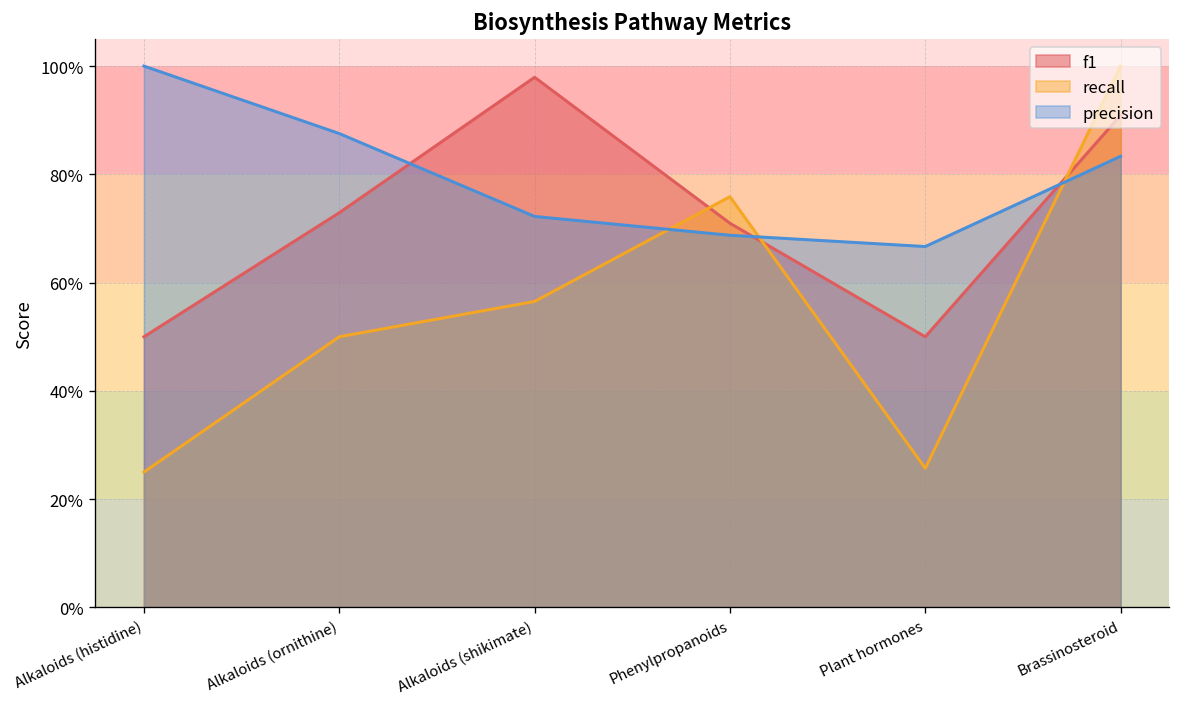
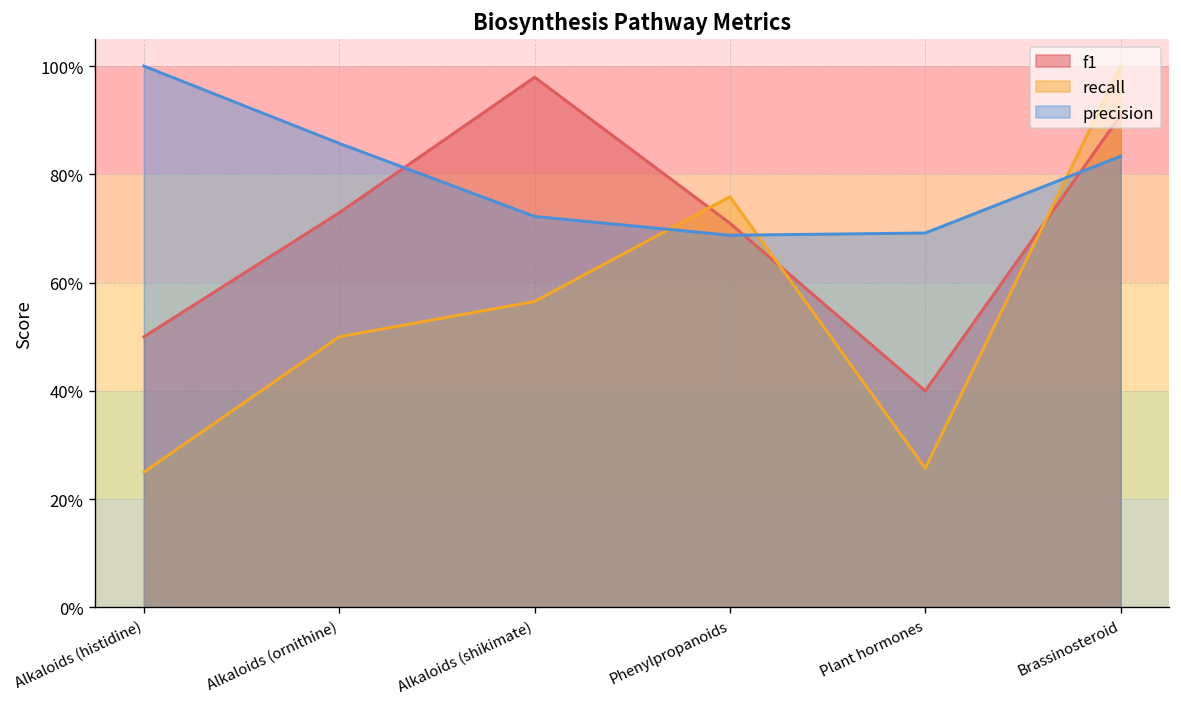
precision, Alkaloids (ornithine): 88% -> 86%
f1, Plant hormones: 50% -> 40%
precision, Plant hormones: 67% -> 69%
